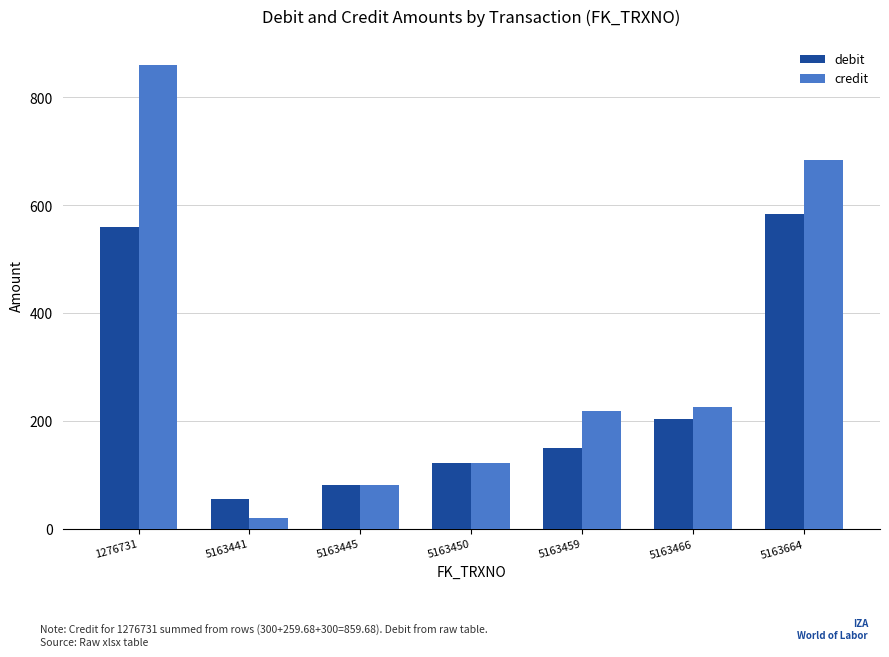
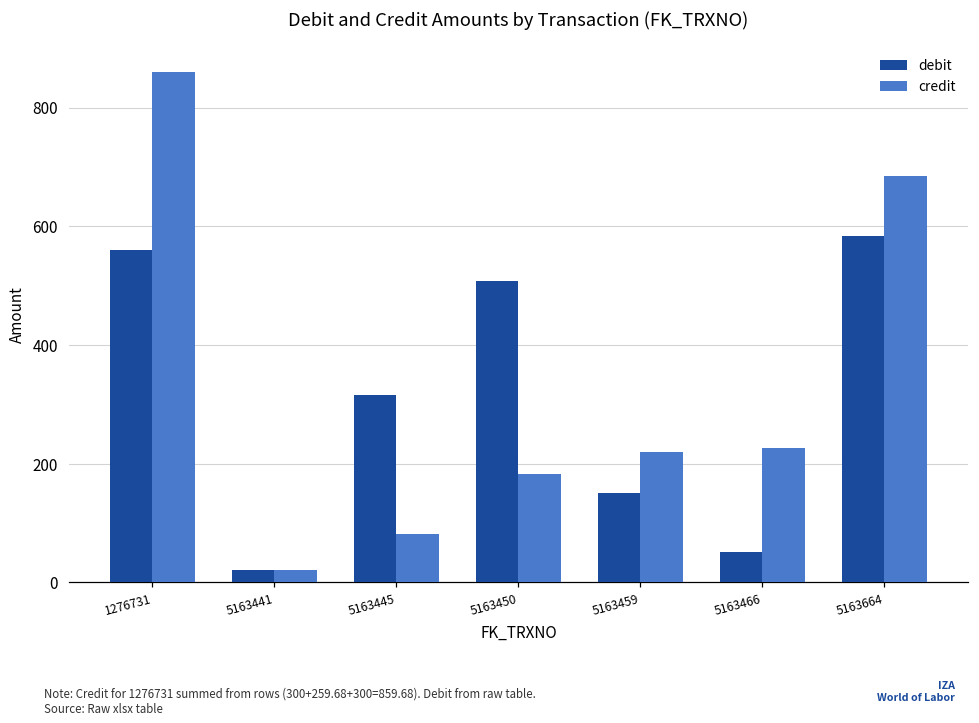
debit, 5163441: 60 -> 20
debit, 5163445: 80 -> 320
debit, 5163450: 120 -> 510
credit, 5163450: 120 -> 180
debit, 5163466: 200 -> 50
